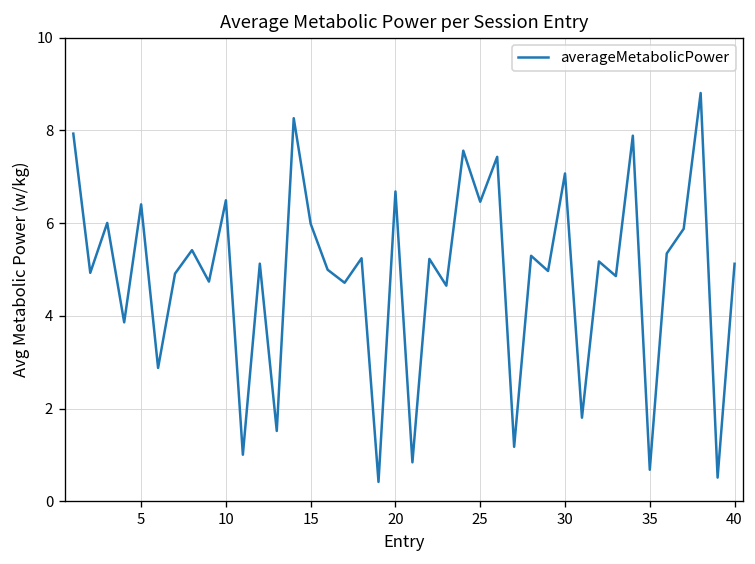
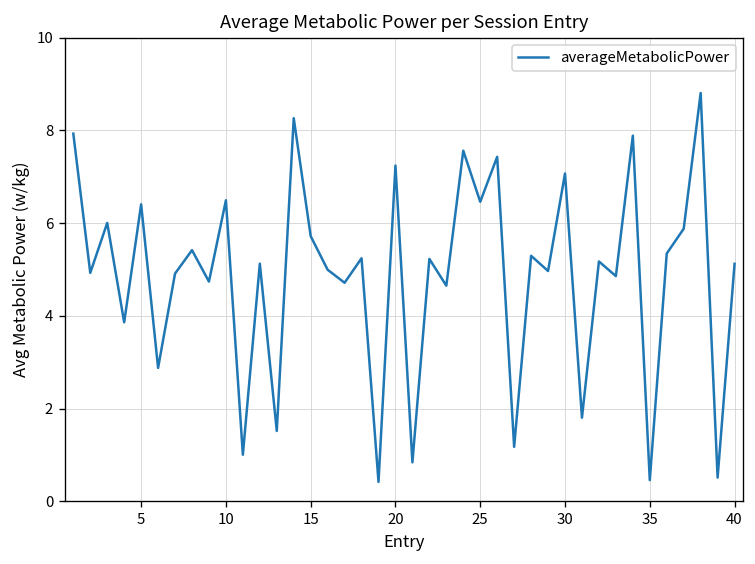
15: 6.0 -> 5.7
20: 6.7 -> 7.2
35: 0.7 -> 0.5
